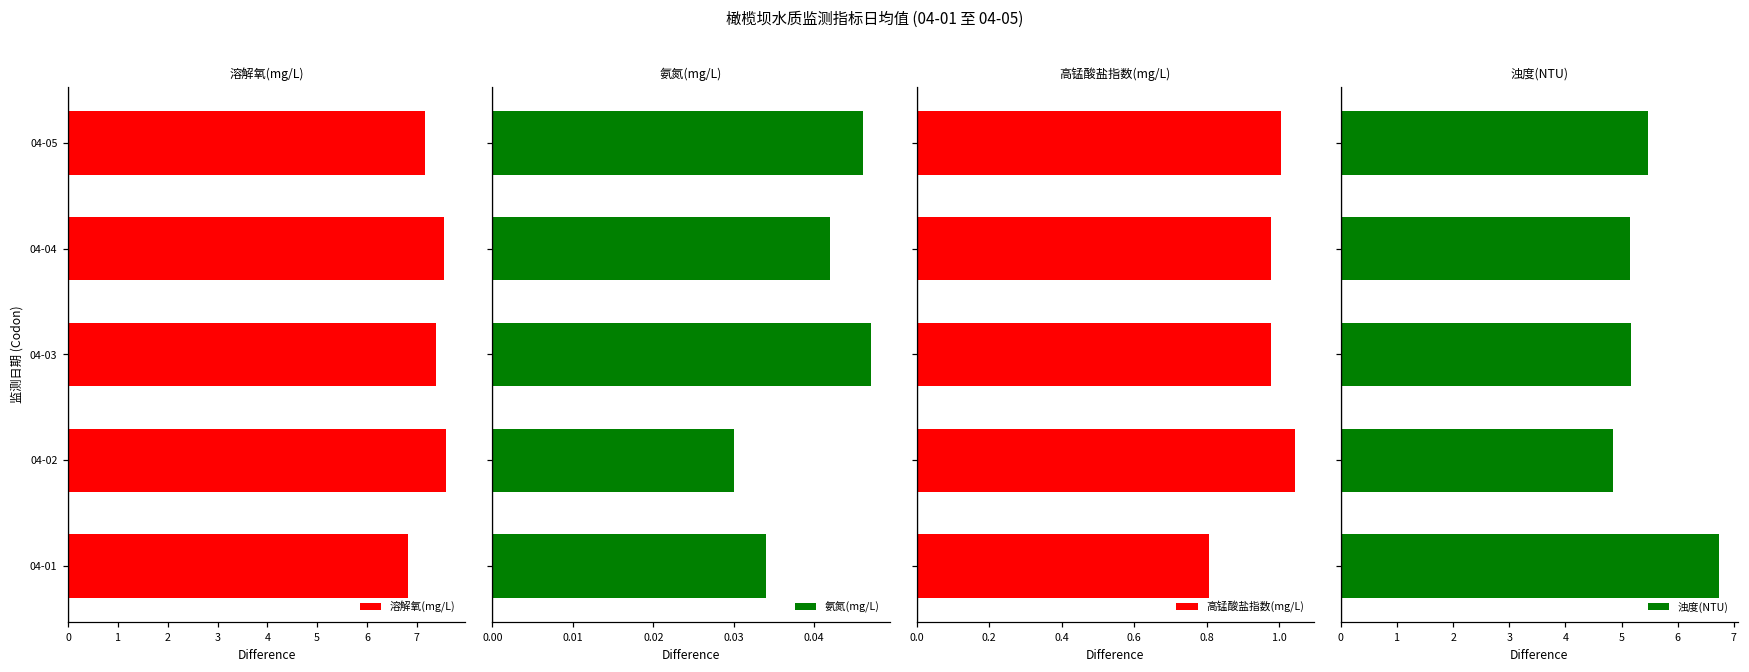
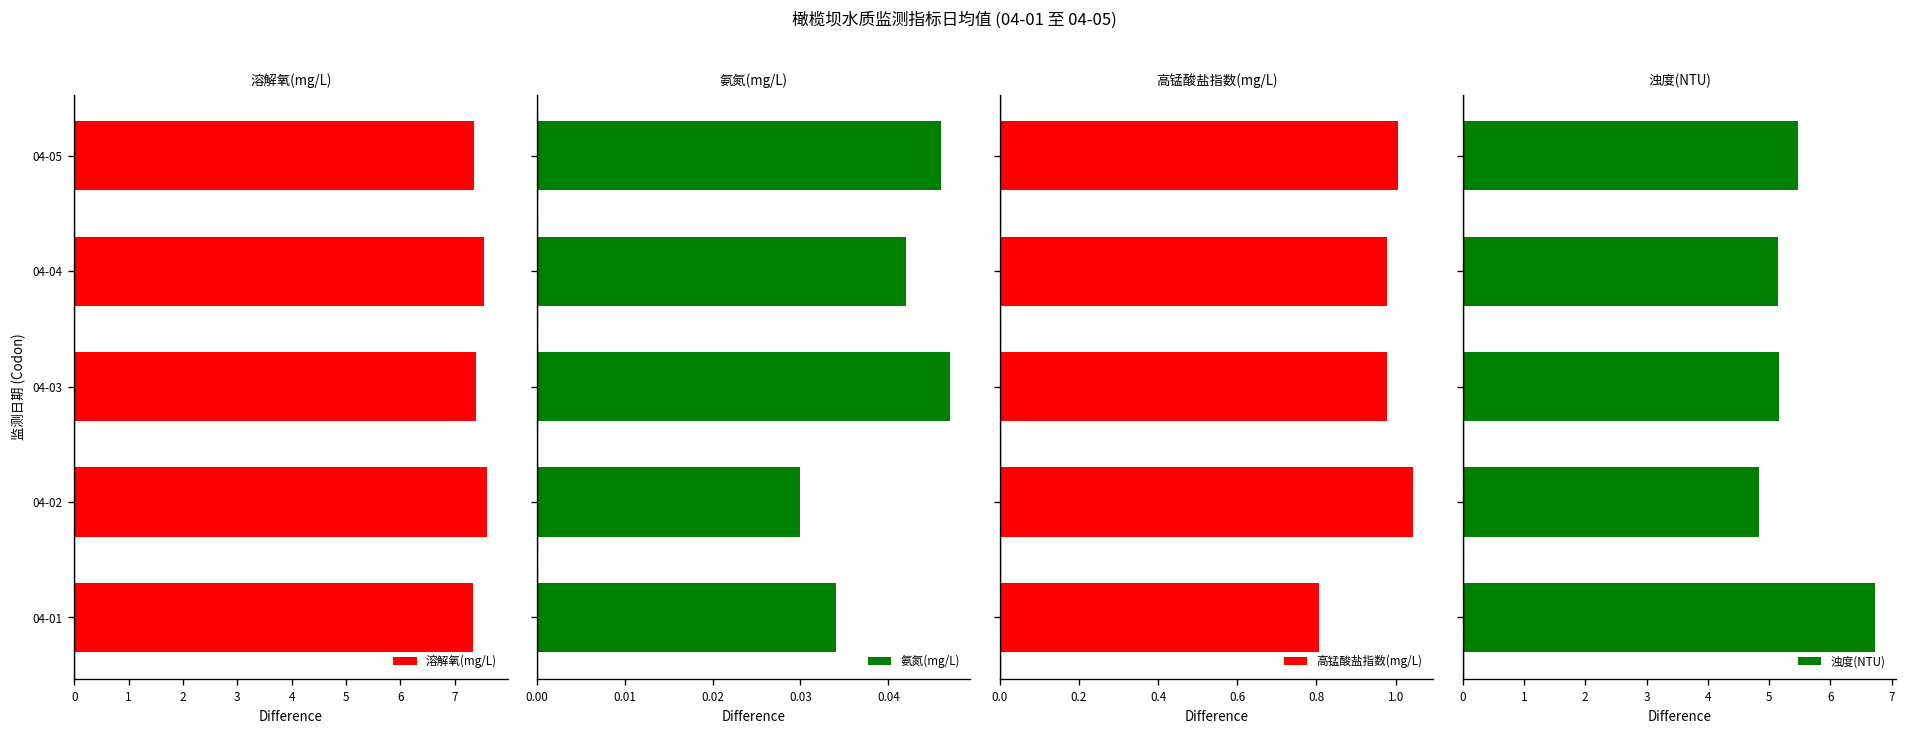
溶解氧(mg/L), 04-05: 7.2 -> 7.4
溶解氧(mg/L), 04-01: 6.8 -> 7.3
